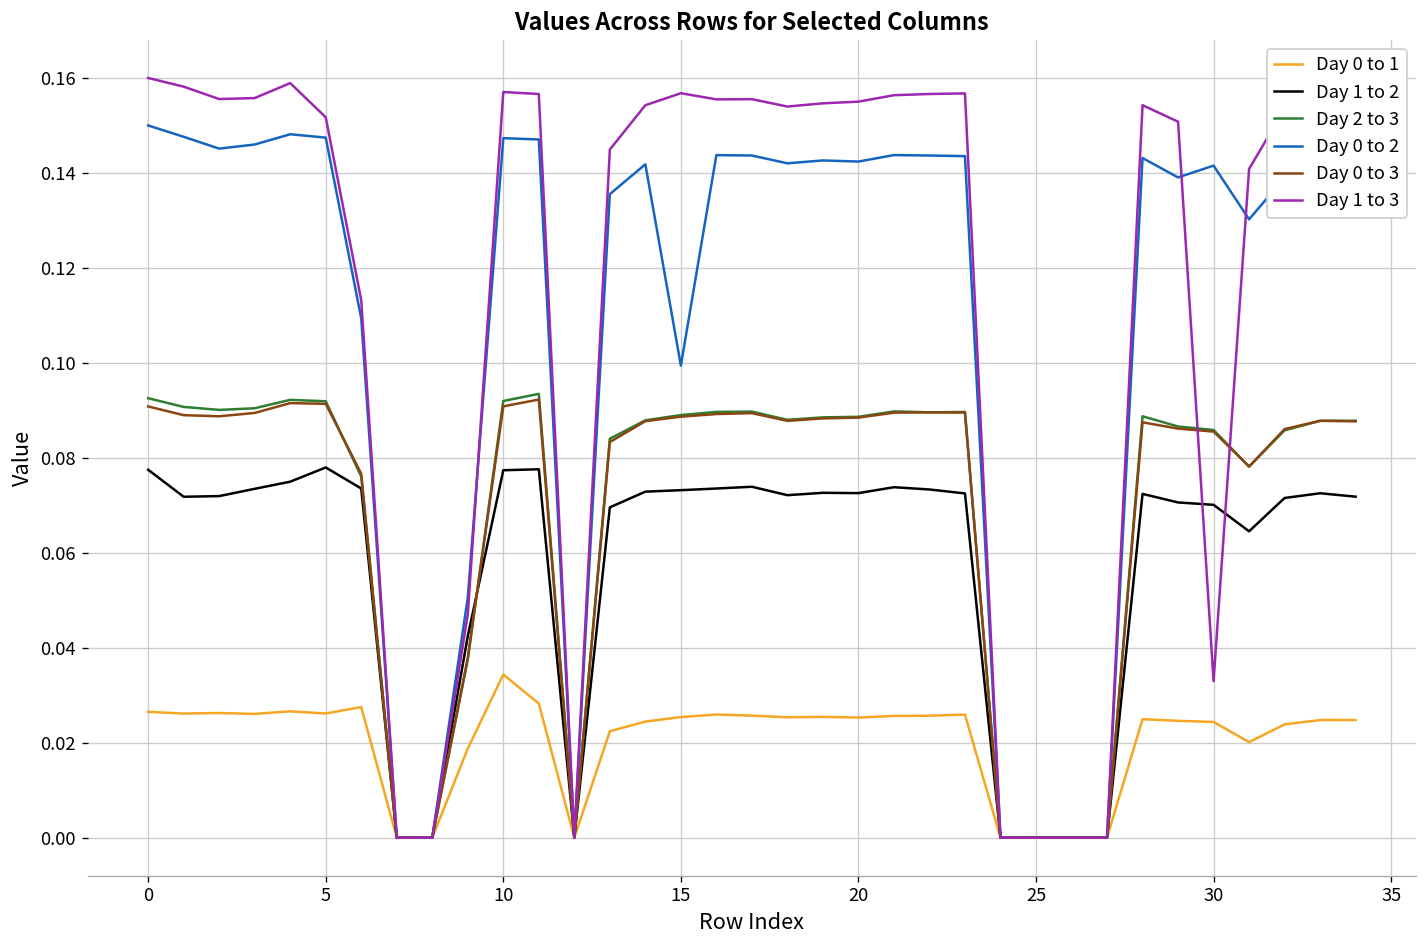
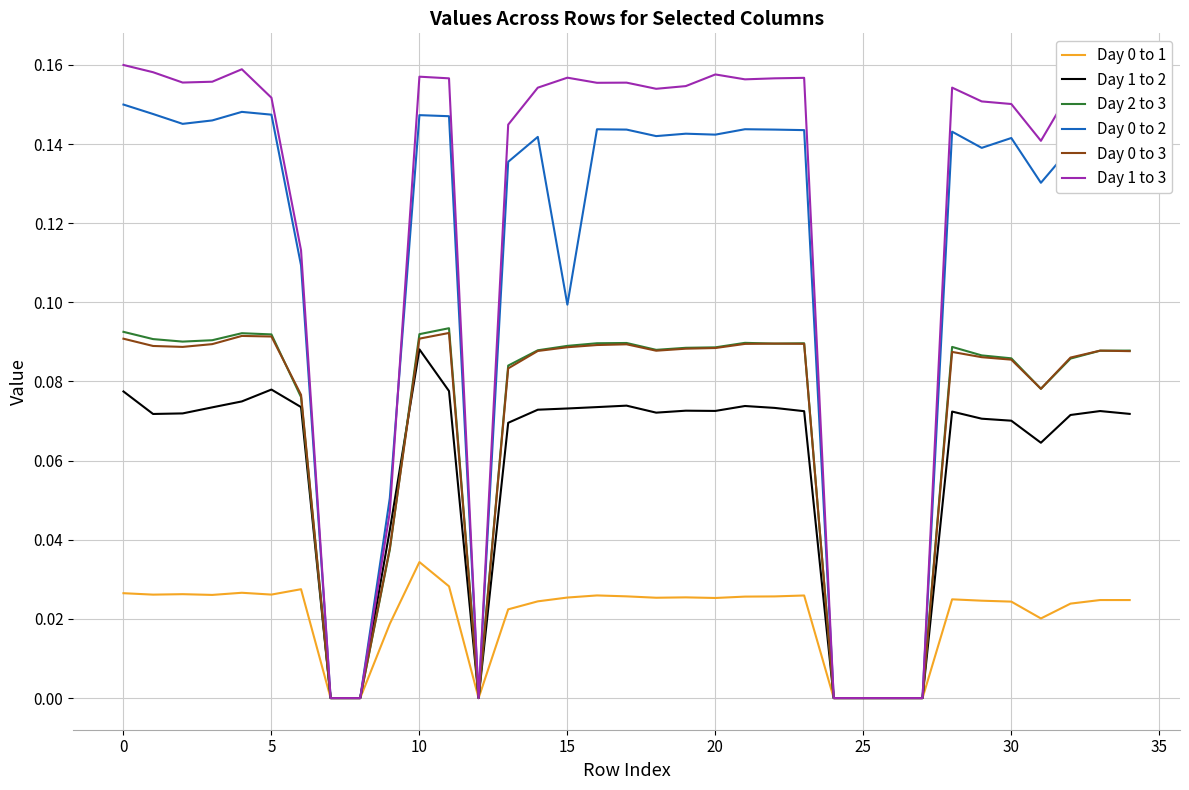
Day 1 to 2, 10: 0.077 -> 0.088
Day 1 to 3, 20: 0.155 -> 0.158
Day 1 to 3, 30: 0.033 -> 0.150
